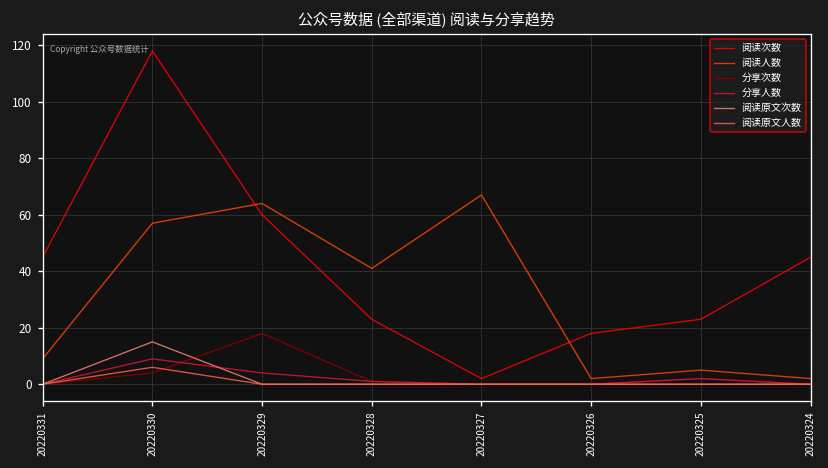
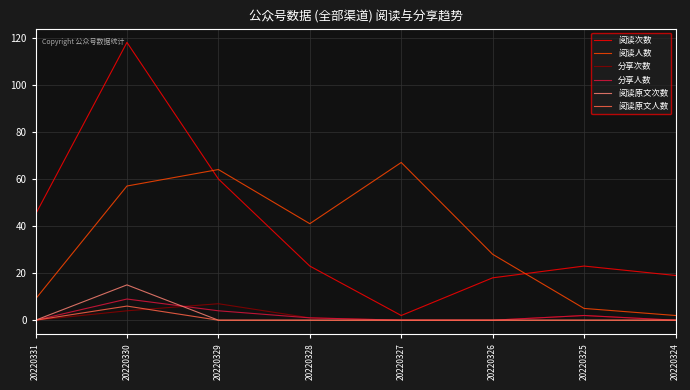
分享次数, 20220329: 18 -> 7
阅读人数, 20220326: 2 -> 28
阅读次数, 20220324: 45 -> 19
